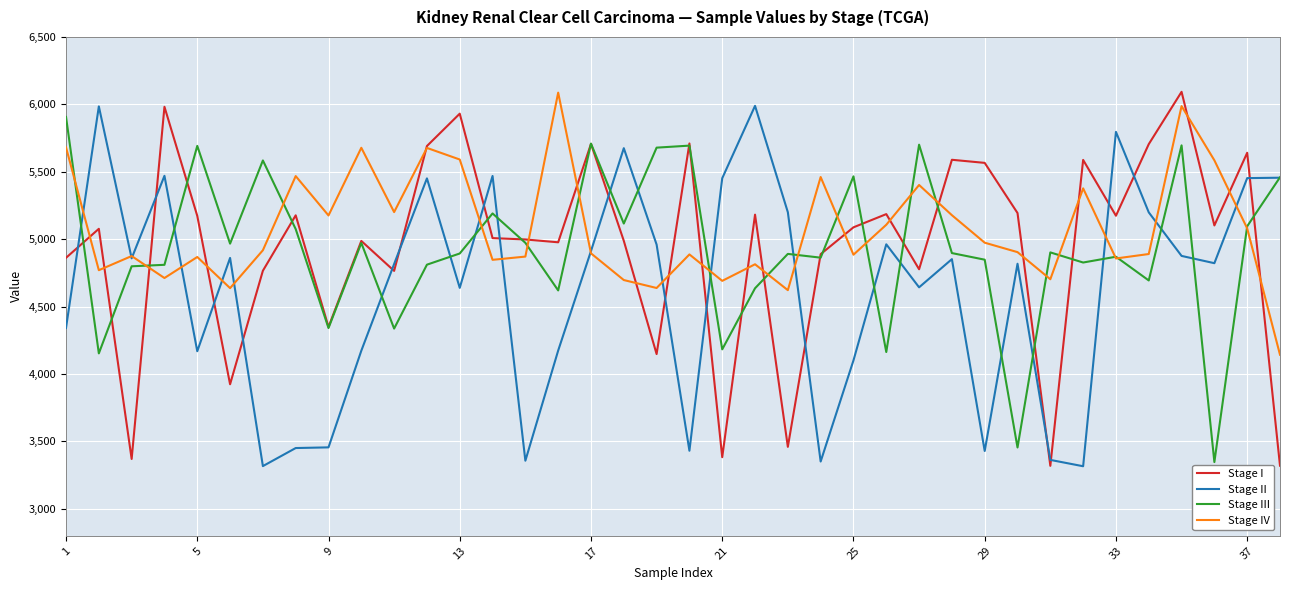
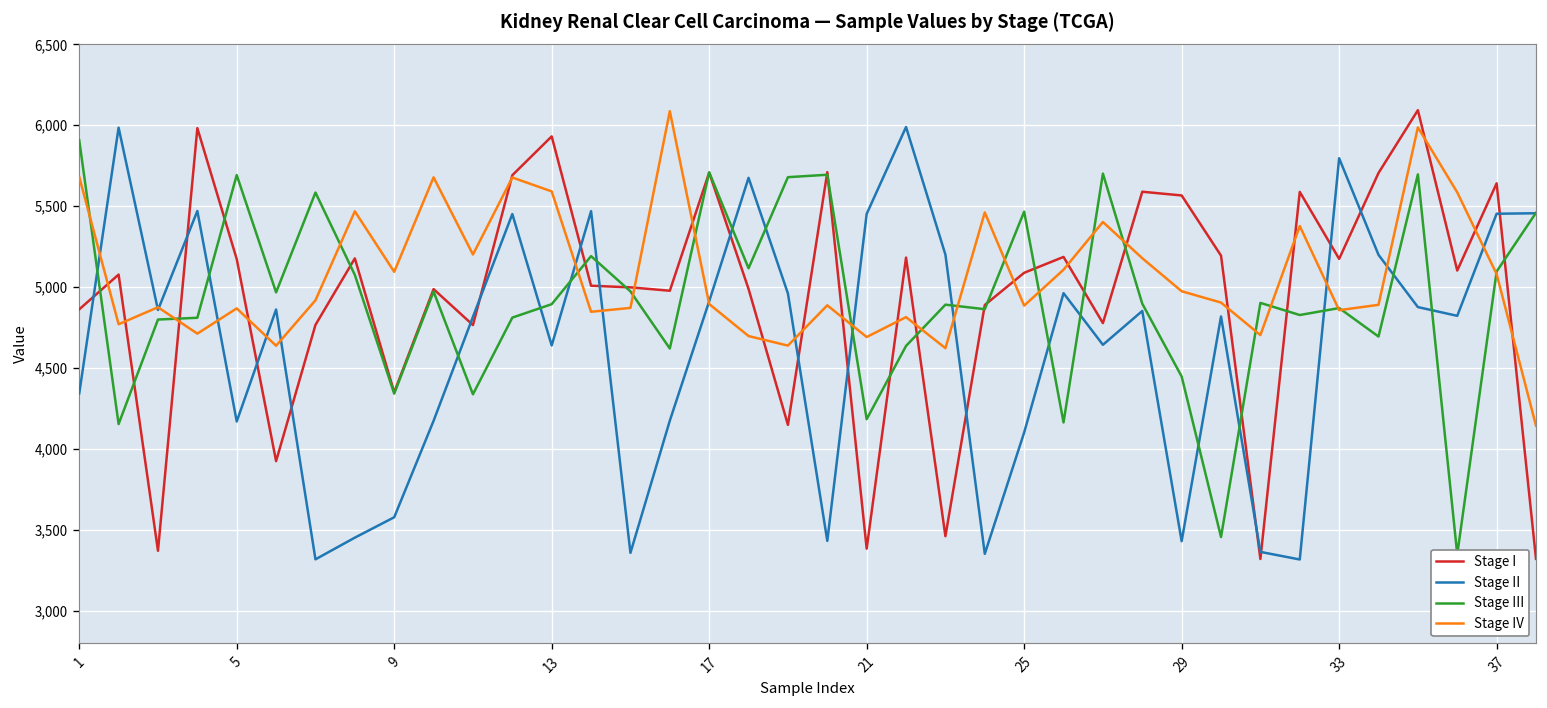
Stage II, 9: 3,460 -> 3,580
Stage IV, 9: 5,180 -> 5,090
Stage III, 29: 4,850 -> 4,450
